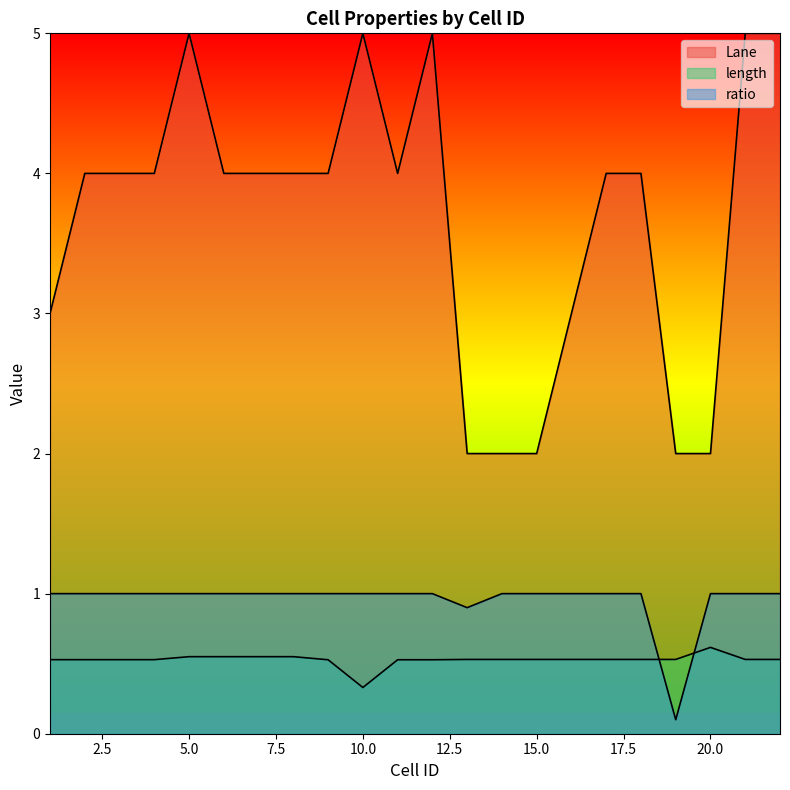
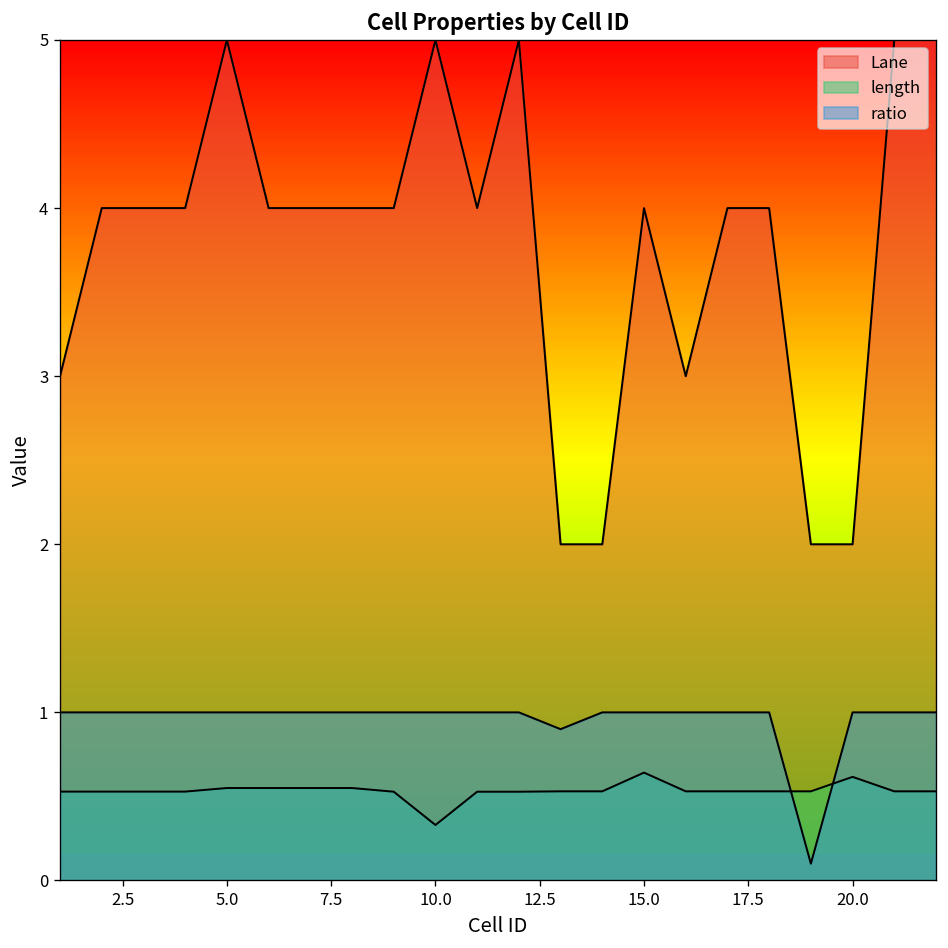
Lane, 15.0: 2 -> 4
length, 15.0: 0.53 -> 0.64
